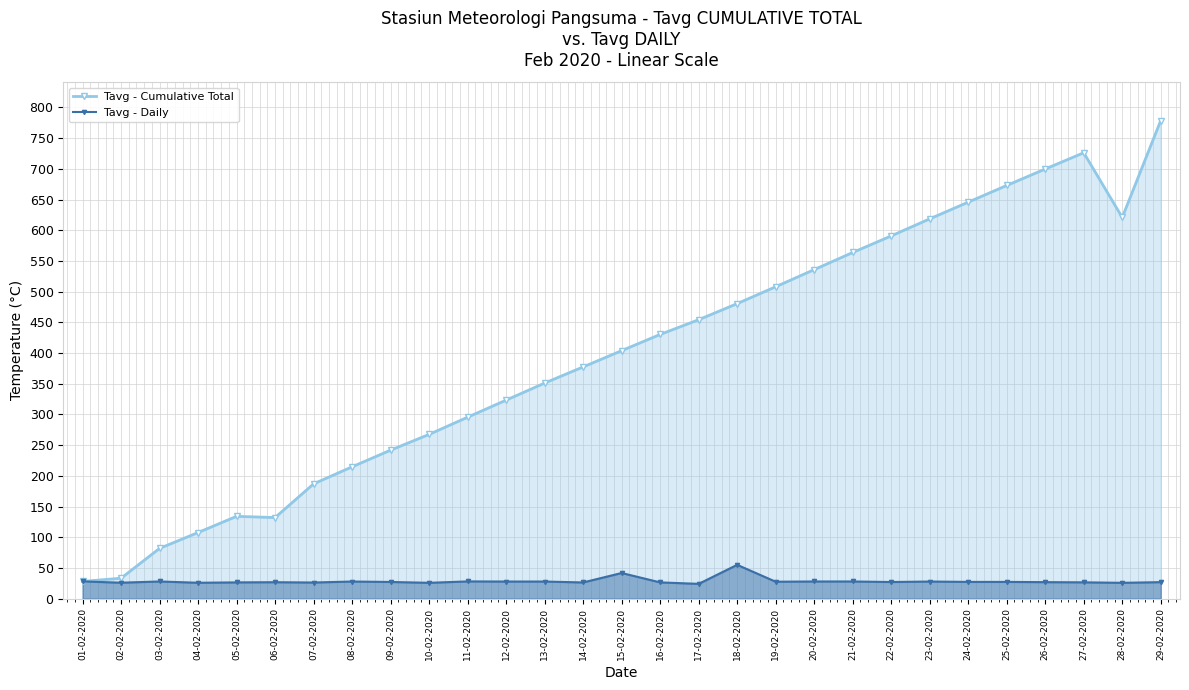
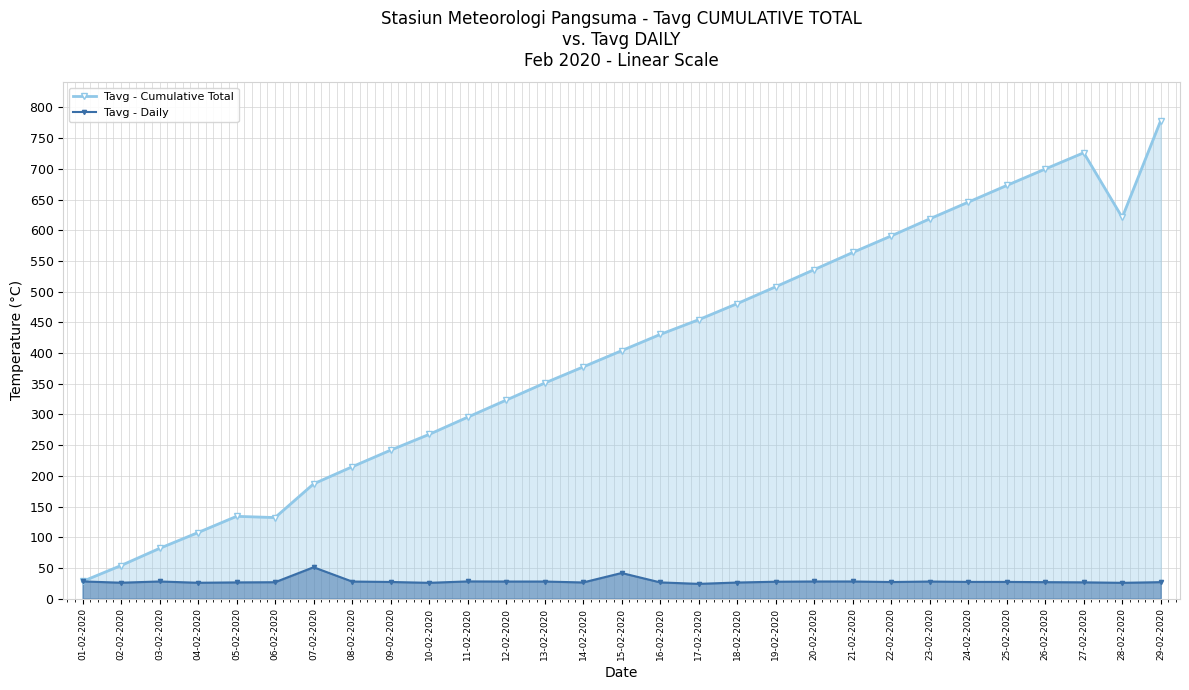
Tavg - Cumulative Total, 02-02-2020: 30 -> 50
Tavg - Daily, 07-02-2020: 30 -> 50
Tavg - Daily, 18-02-2020: 60 -> 30
